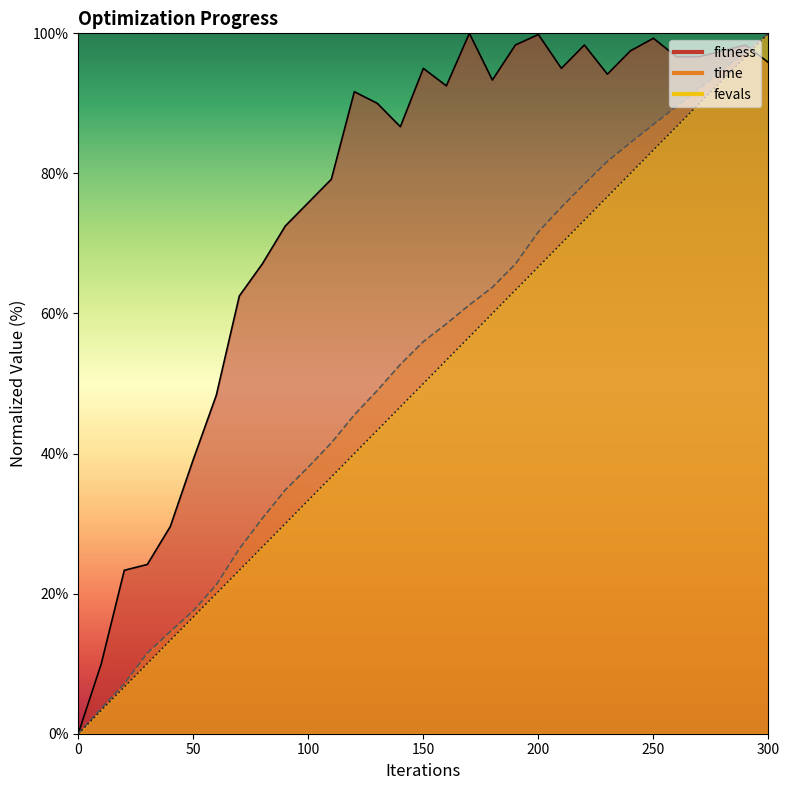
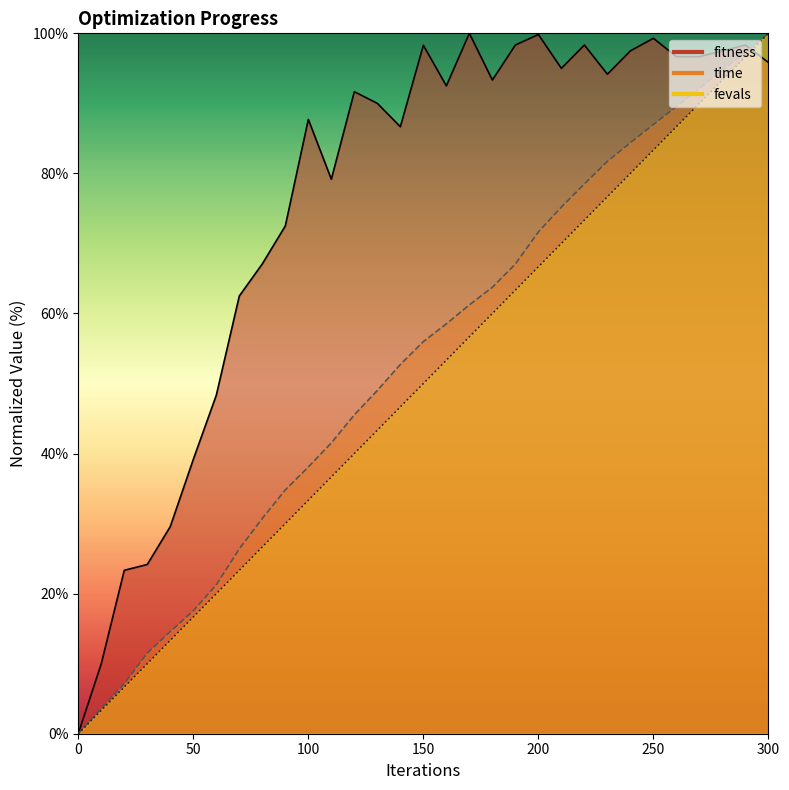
fitness, 100: 76% -> 88%
fitness, 150: 95% -> 98%
